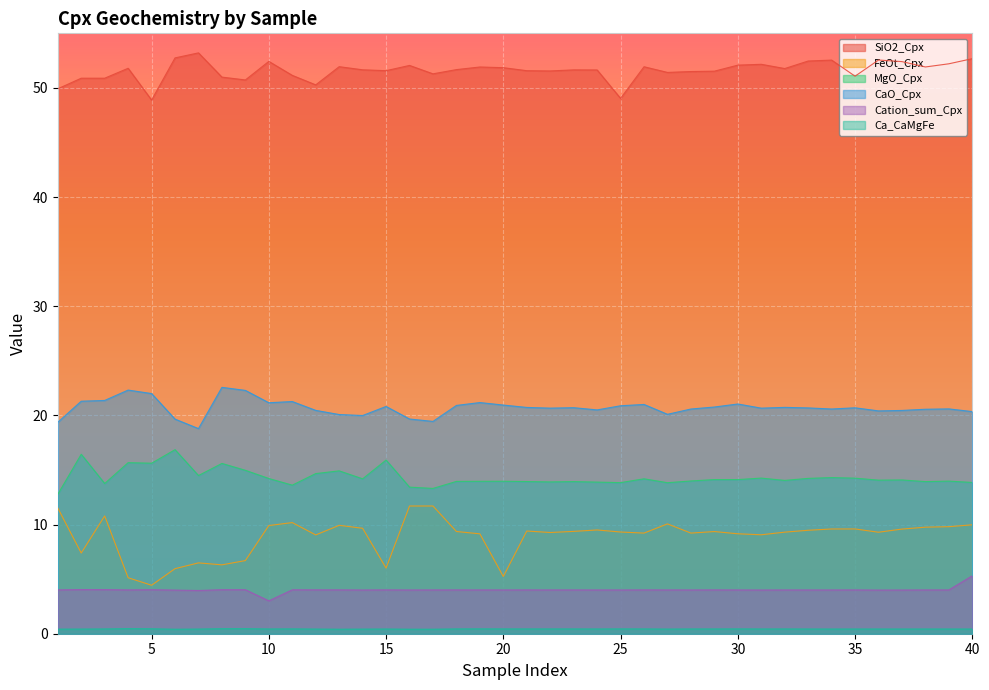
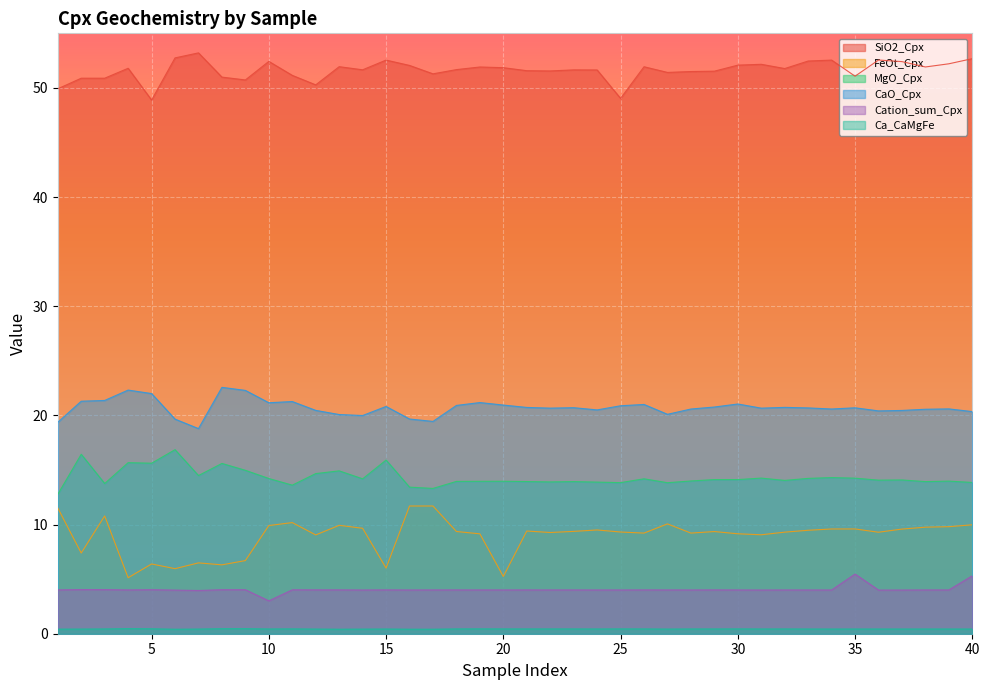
FeOt_Cpx, 5: 4.4 -> 6.4
SiO2_Cpx, 15: 51.6 -> 52.6
Cation_sum_Cpx, 35: 4.0 -> 5.5
